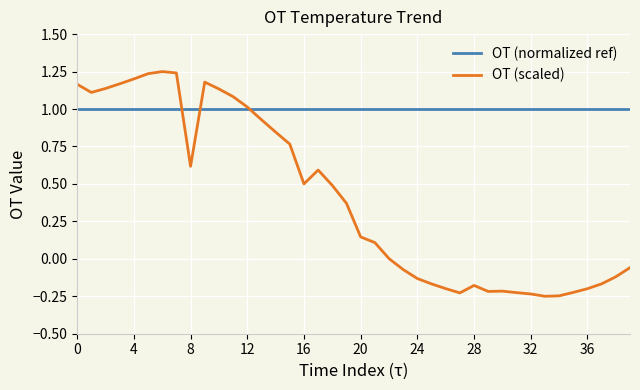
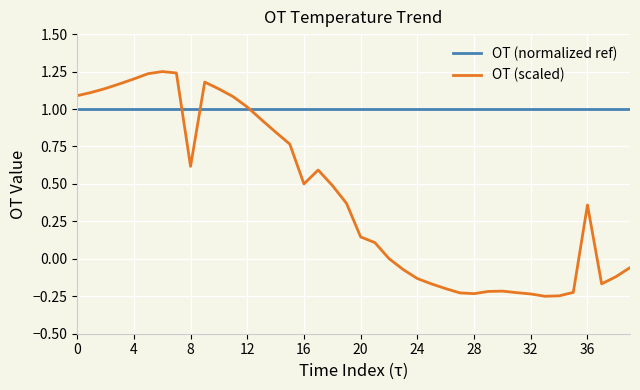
OT (scaled), 0: 1.17 -> 1.09
OT (scaled), 28: -0.18 -> -0.23
OT (scaled), 36: -0.20 -> 0.36
